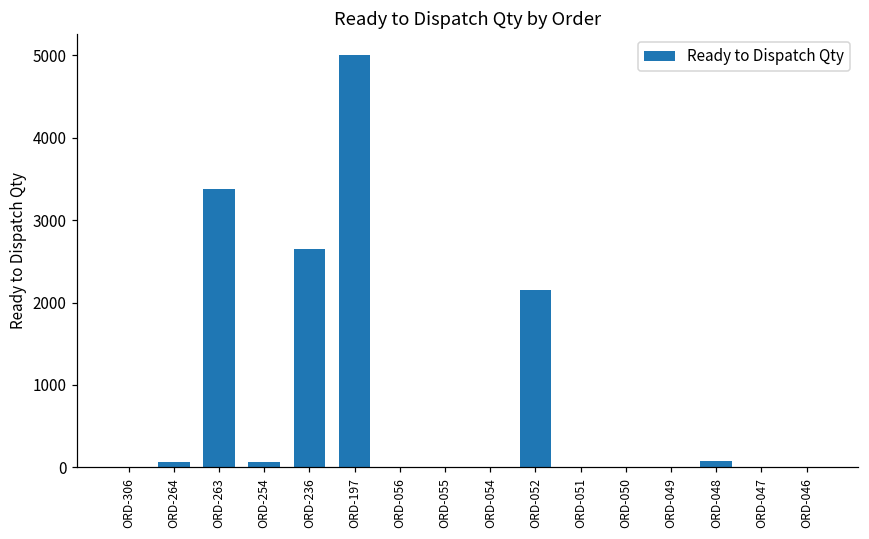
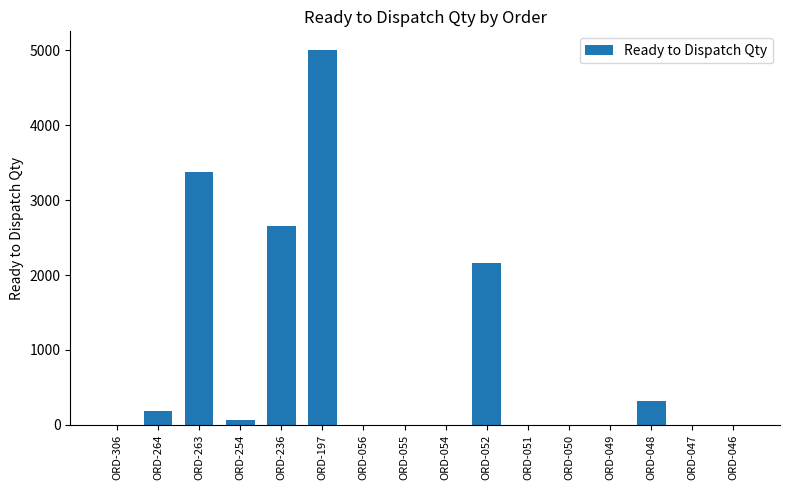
ORD-264: 100 -> 200
ORD-048: 100 -> 300
